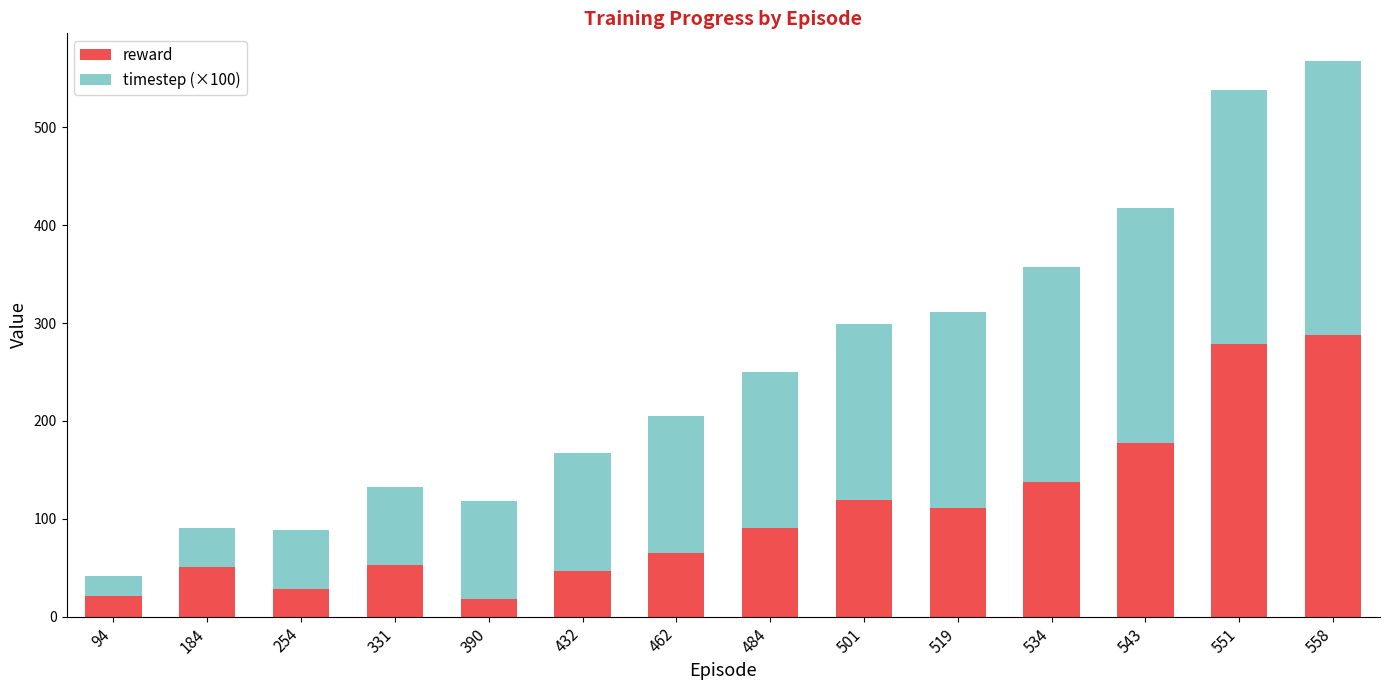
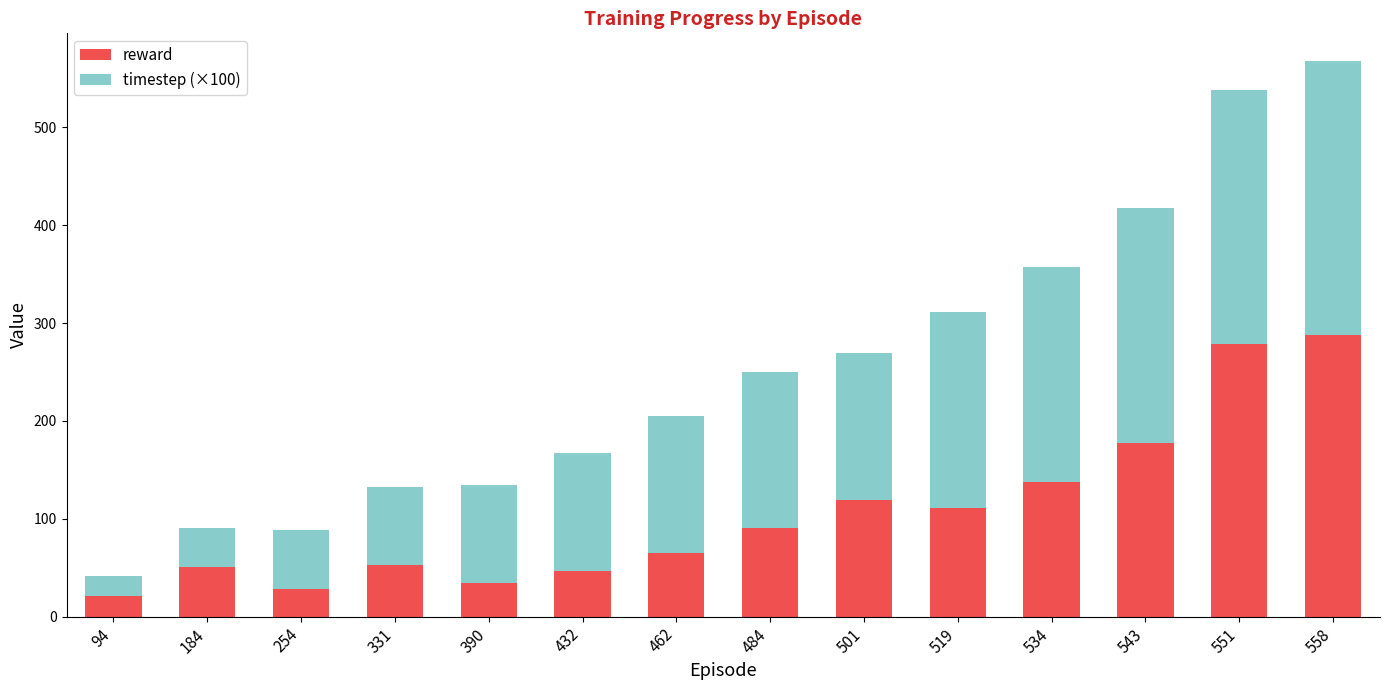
reward, 390: 20 -> 30
timestep (×100), 501: 180 -> 150
